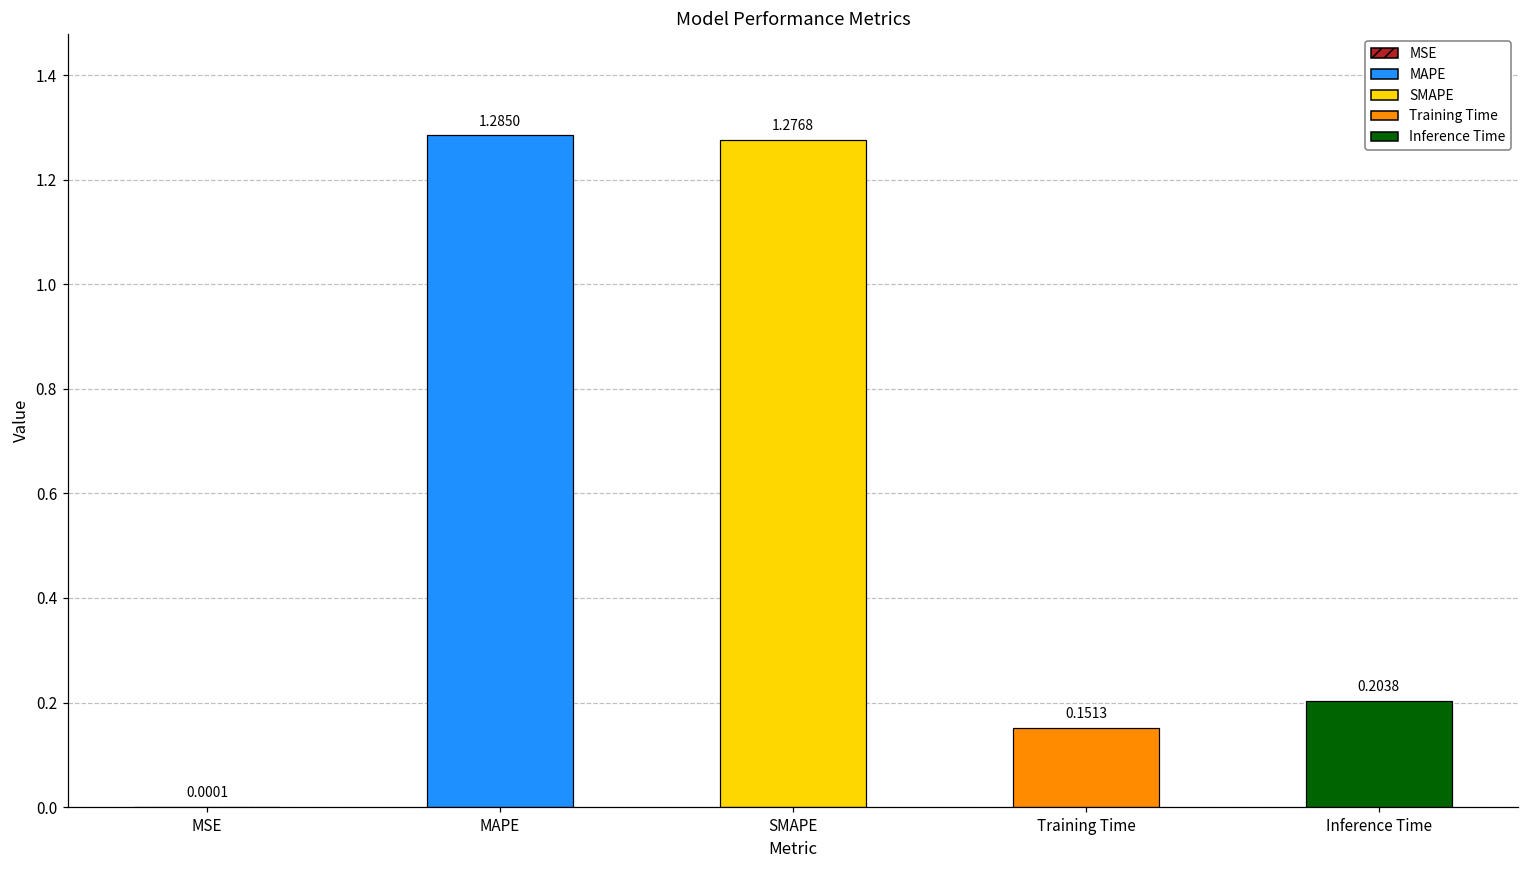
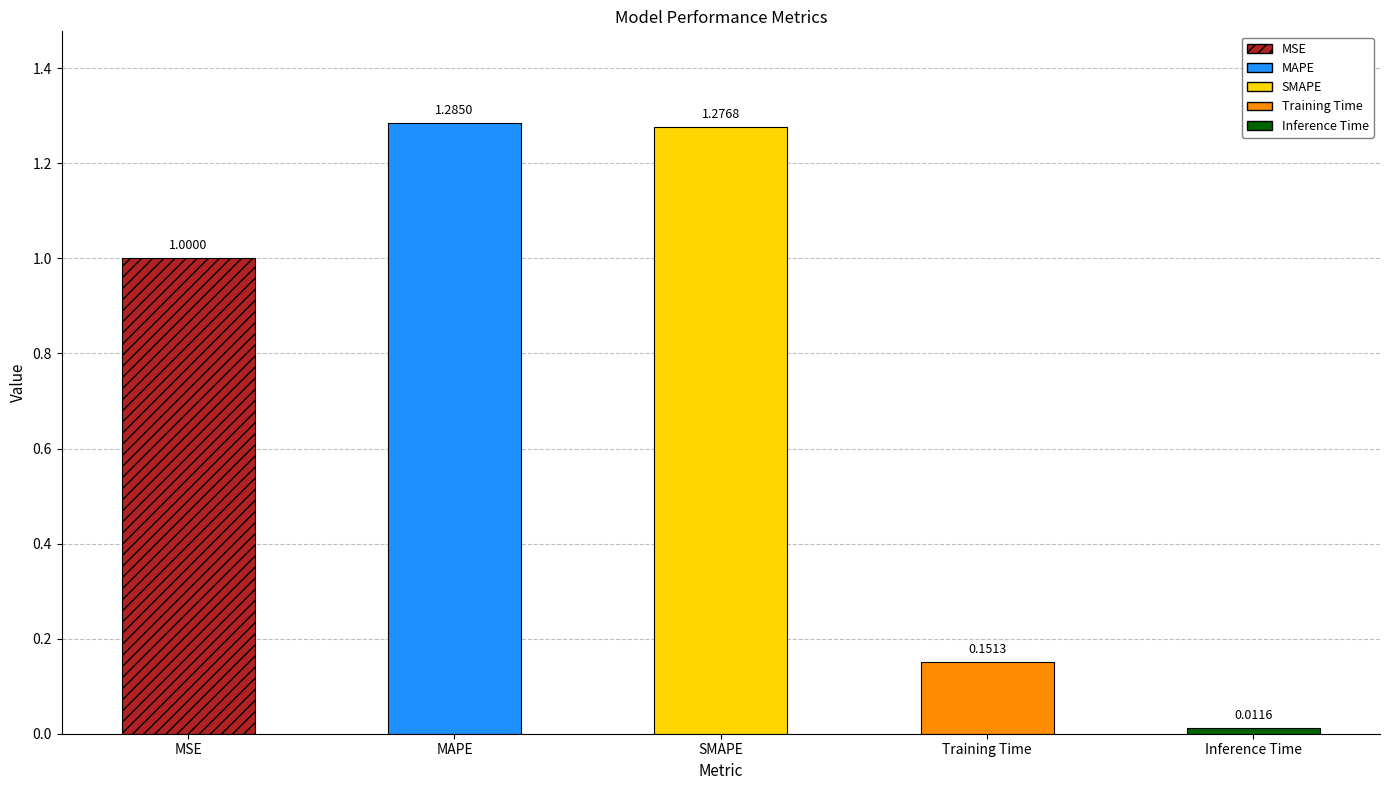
MSE: 0.0001 -> 1.0000
Inference Time: 0.2038 -> 0.0116
